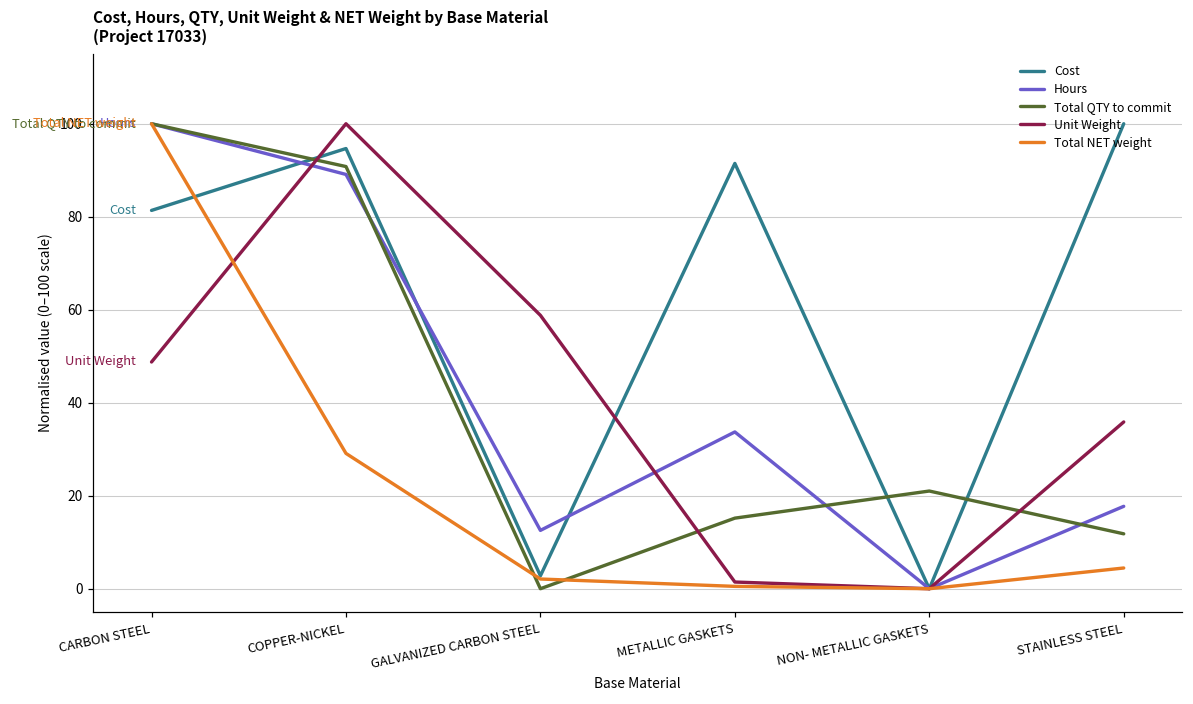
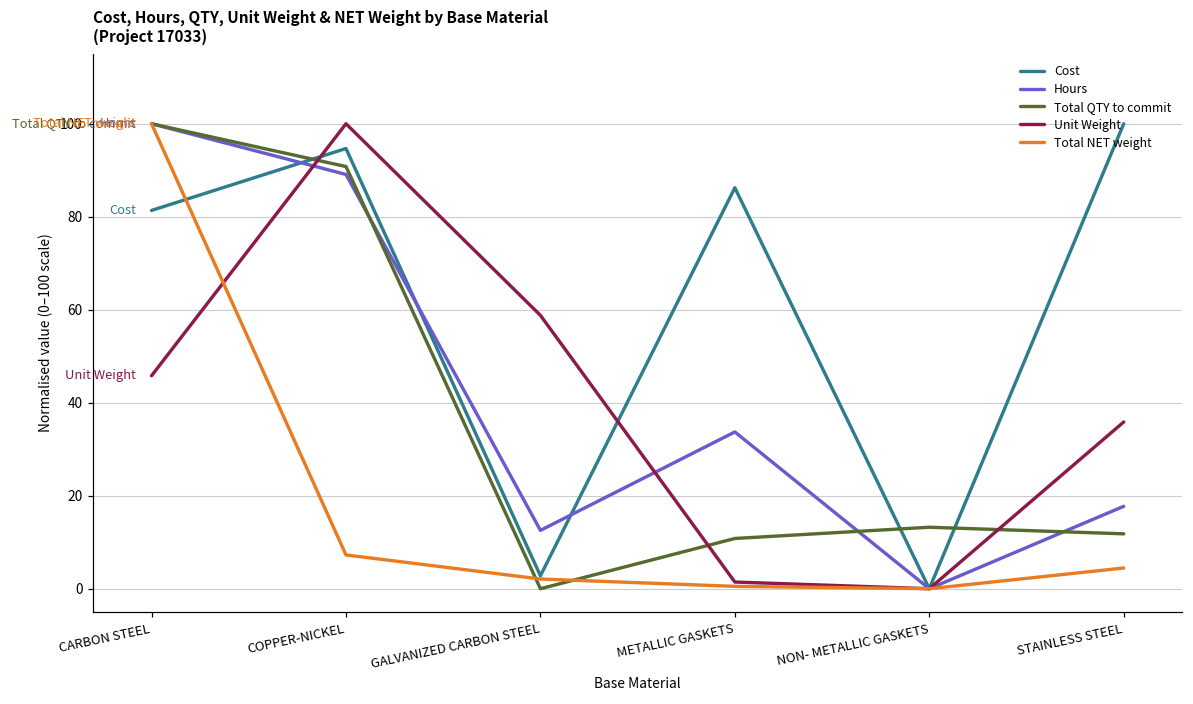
Unit Weight, CARBON STEEL: 49 -> 46
Total NET weight, COPPER-NICKEL: 29 -> 7
Cost, METALLIC GASKETS: 91 -> 86
Total QTY to commit, METALLIC GASKETS: 15 -> 11
Total QTY to commit, NON- METALLIC GASKETS: 21 -> 13
